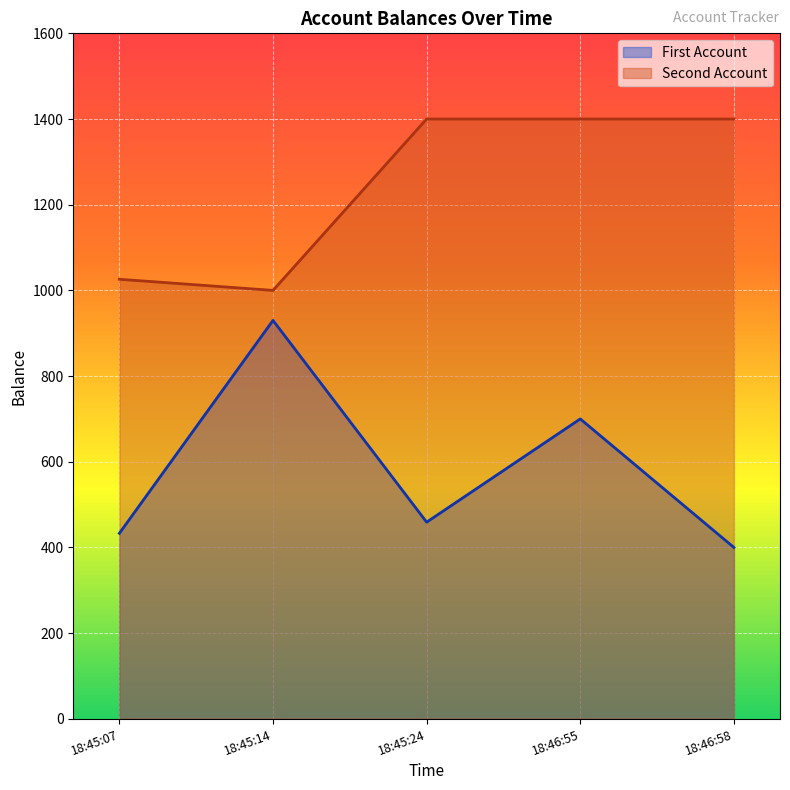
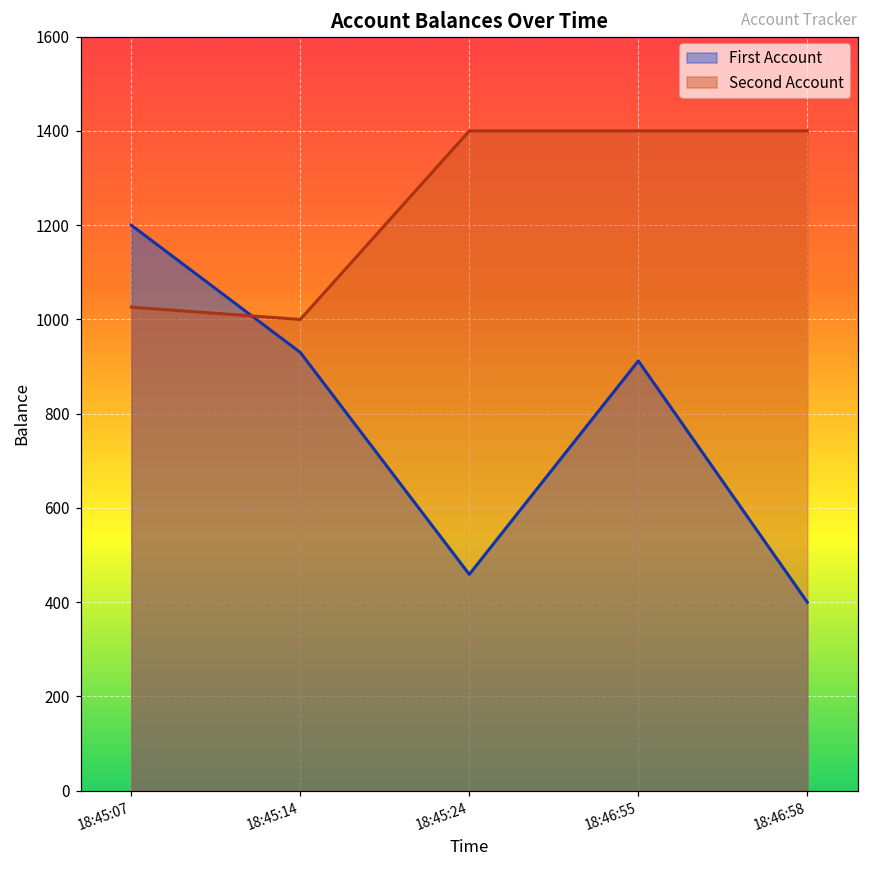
First Account, 18:45:07: 430 -> 1200
First Account, 18:46:55: 700 -> 910
